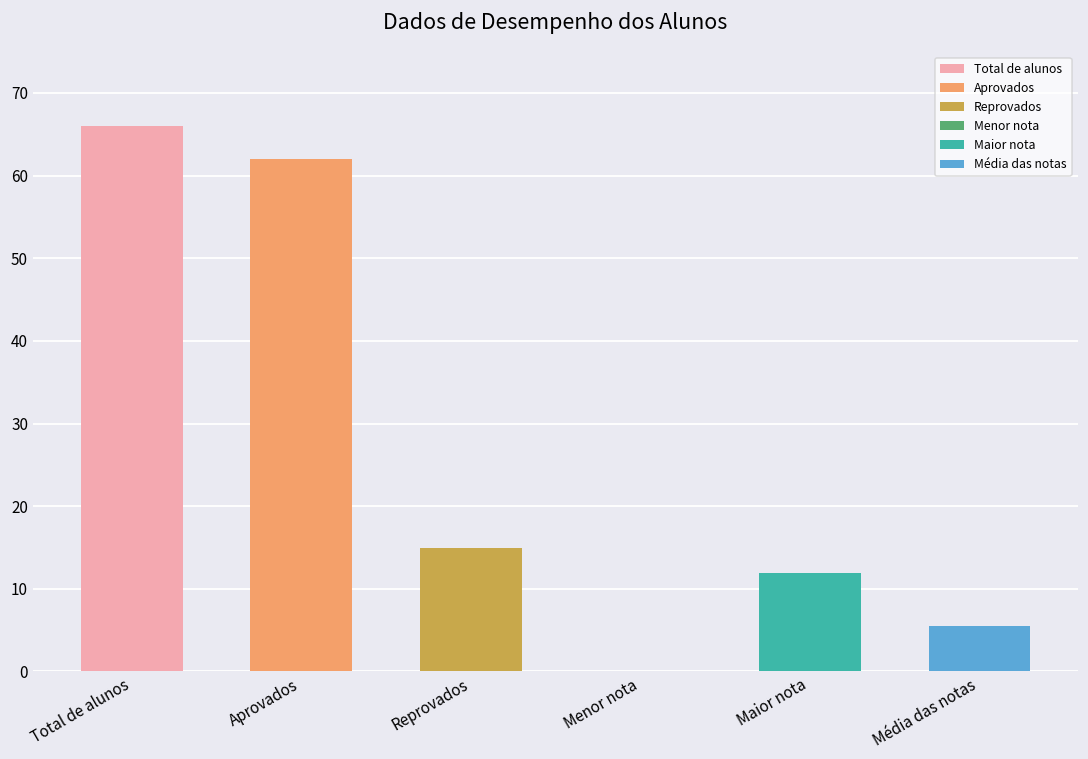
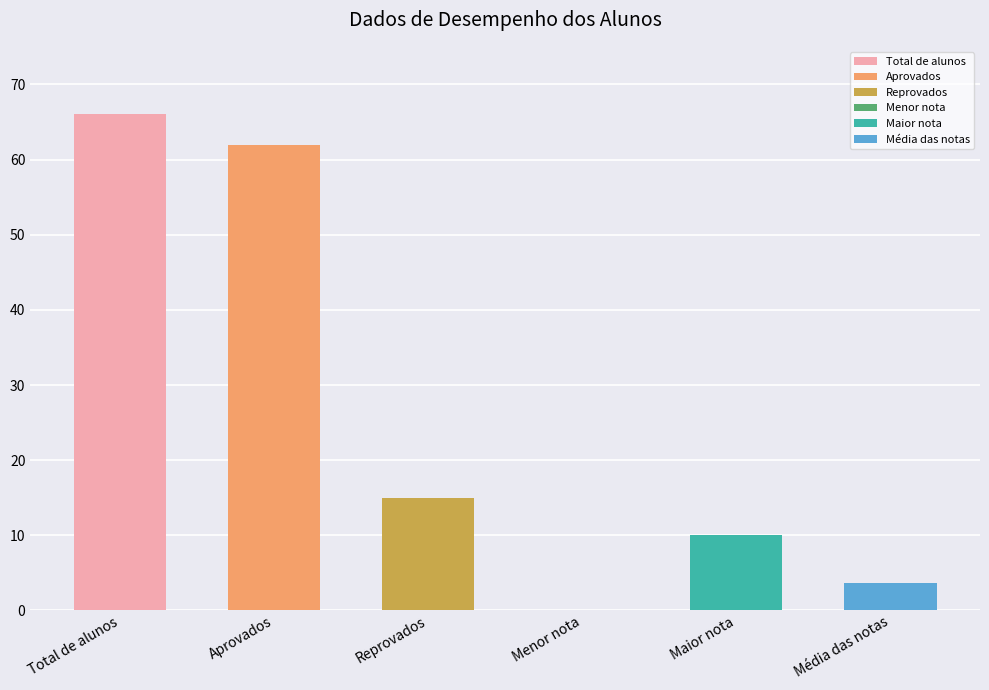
Maior nota: 12 -> 10
Média das notas: 6 -> 4
